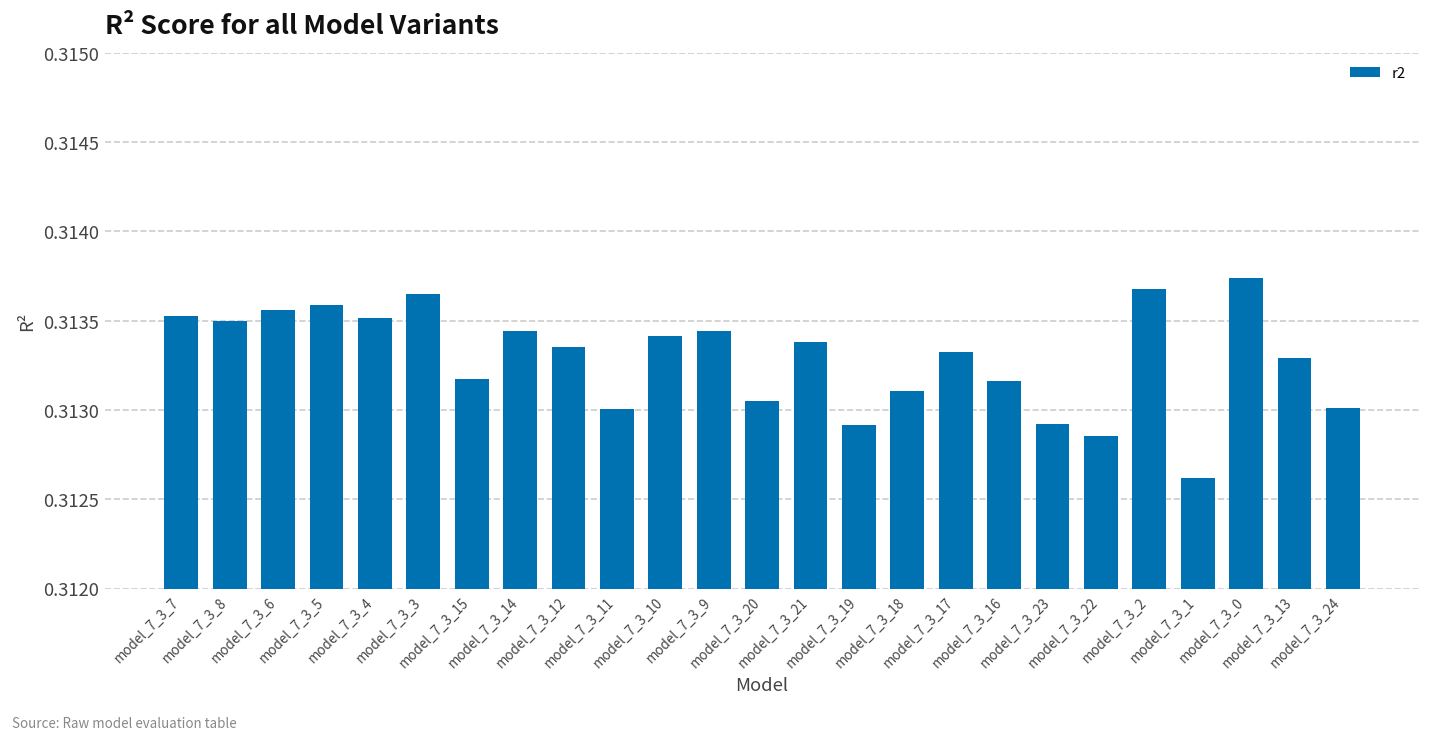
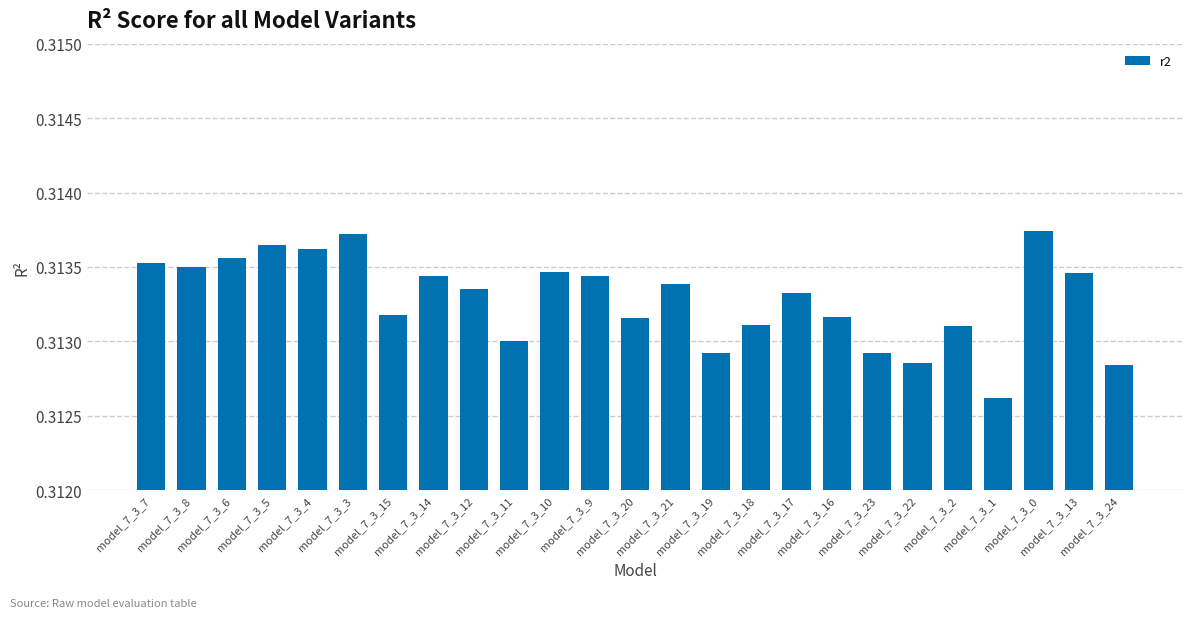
model_7_3_5: 0.31359 -> 0.31365
model_7_3_4: 0.31352 -> 0.31362
model_7_3_3: 0.31365 -> 0.31372
model_7_3_10: 0.31341 -> 0.31347
model_7_3_20: 0.31305 -> 0.31316
model_7_3_2: 0.31368 -> 0.31310
model_7_3_13: 0.31329 -> 0.31346
model_7_3_24: 0.31301 -> 0.31284
